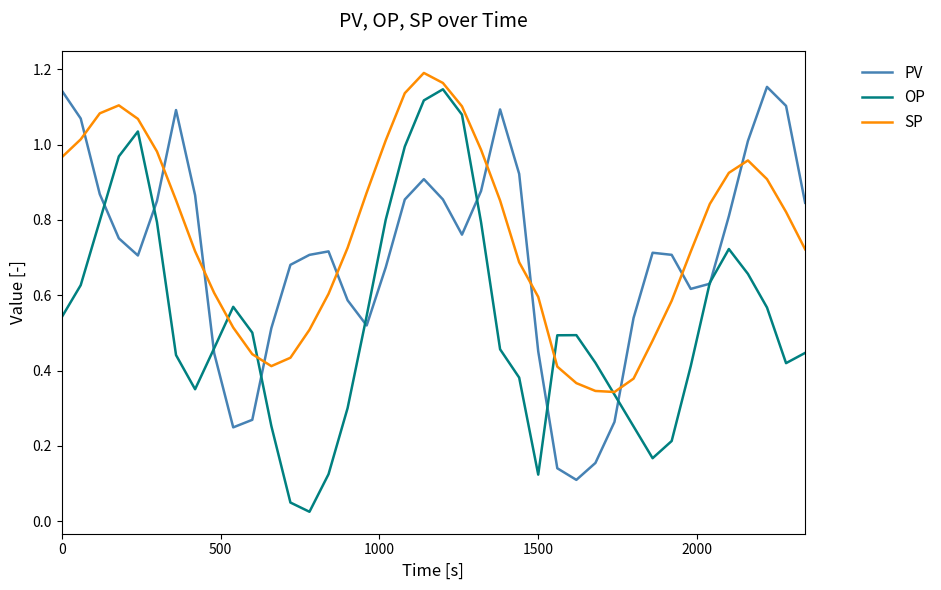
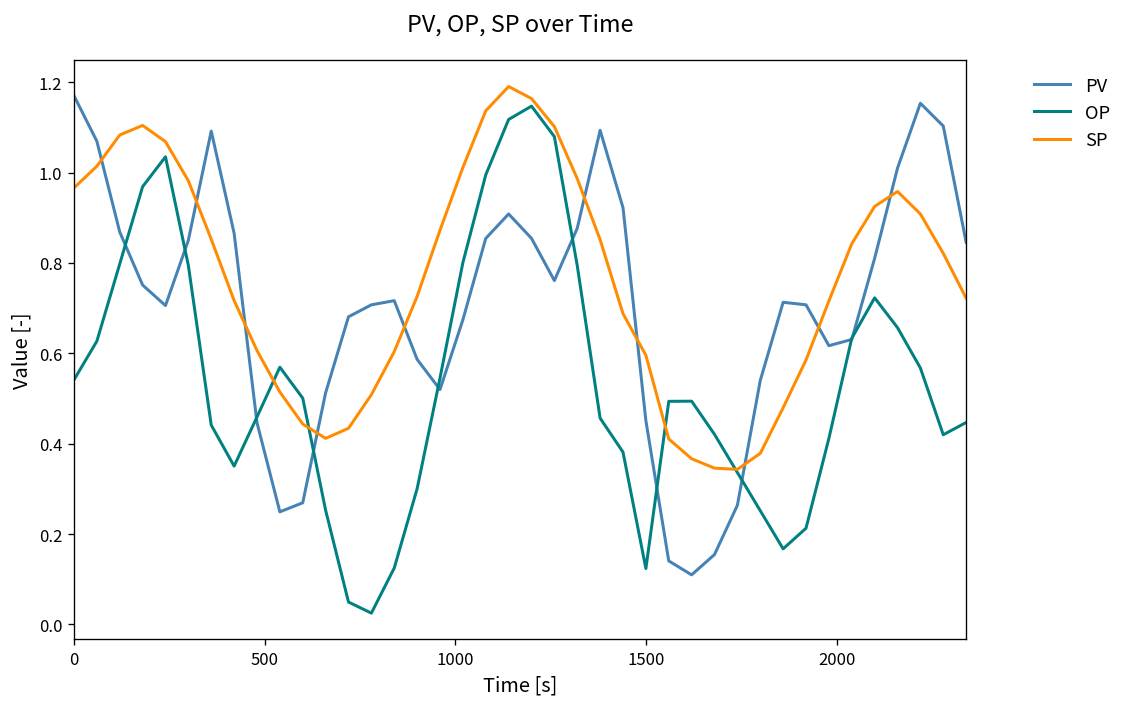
PV, 0: 1.14 -> 1.17
